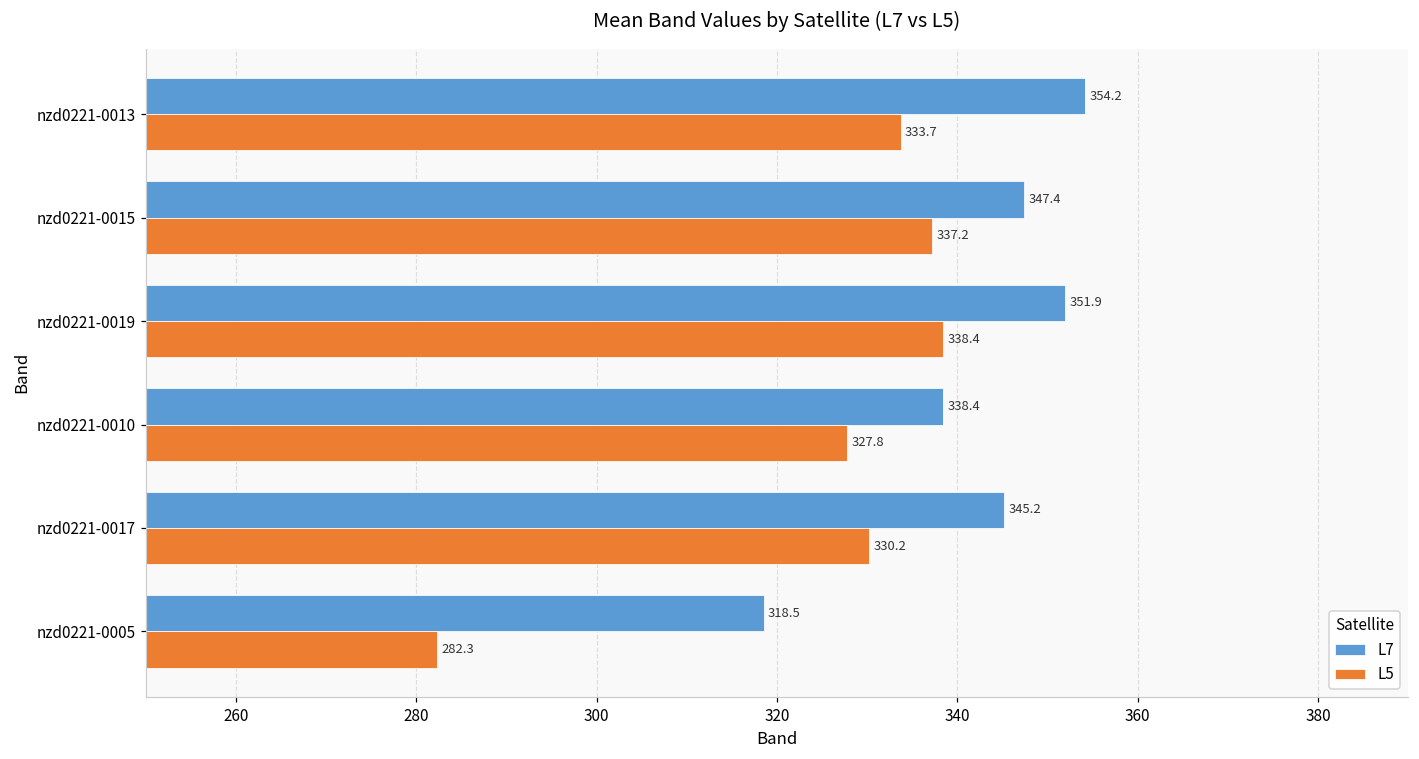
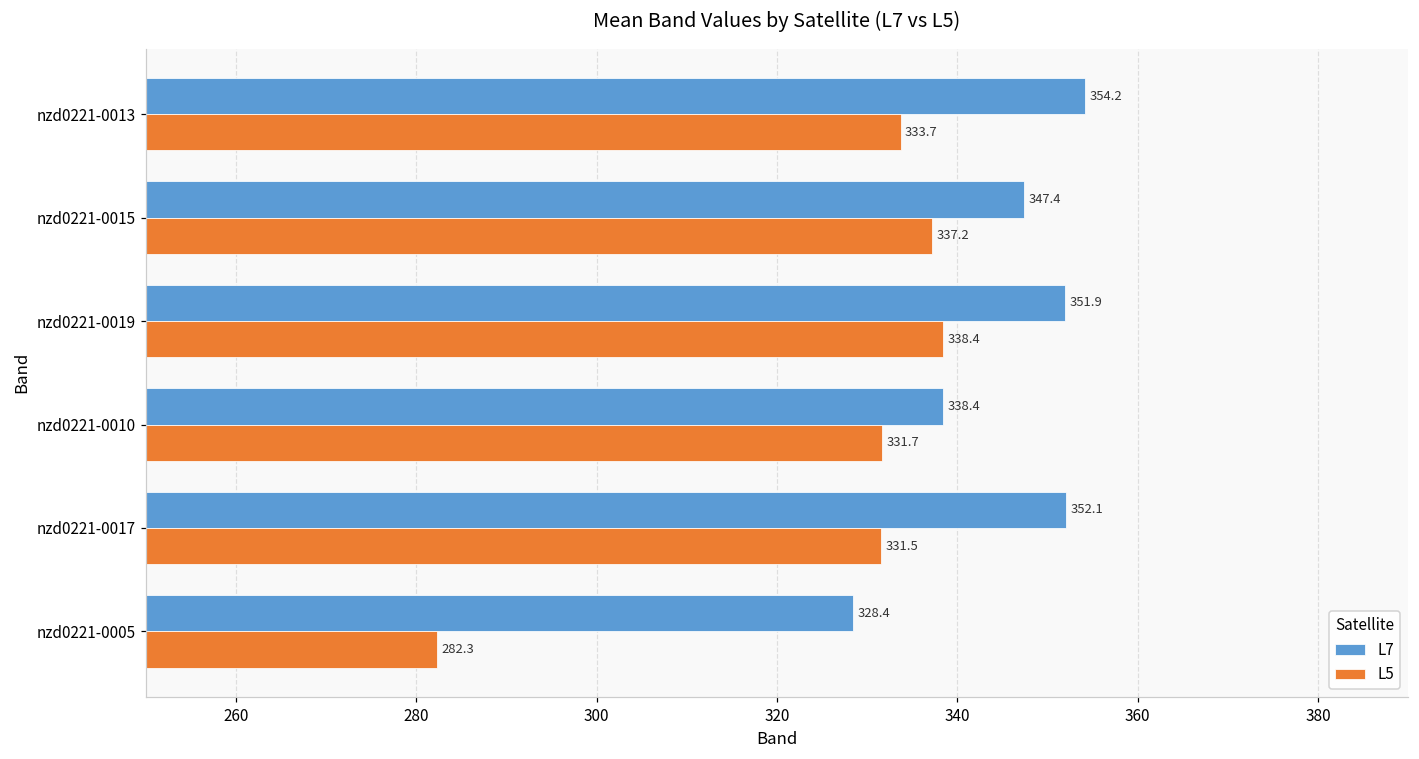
L5, nzd0221-0010: 327.8 -> 331.7
L7, nzd0221-0017: 345.2 -> 352.1
L5, nzd0221-0017: 330.2 -> 331.5
L7, nzd0221-0005: 318.5 -> 328.4
